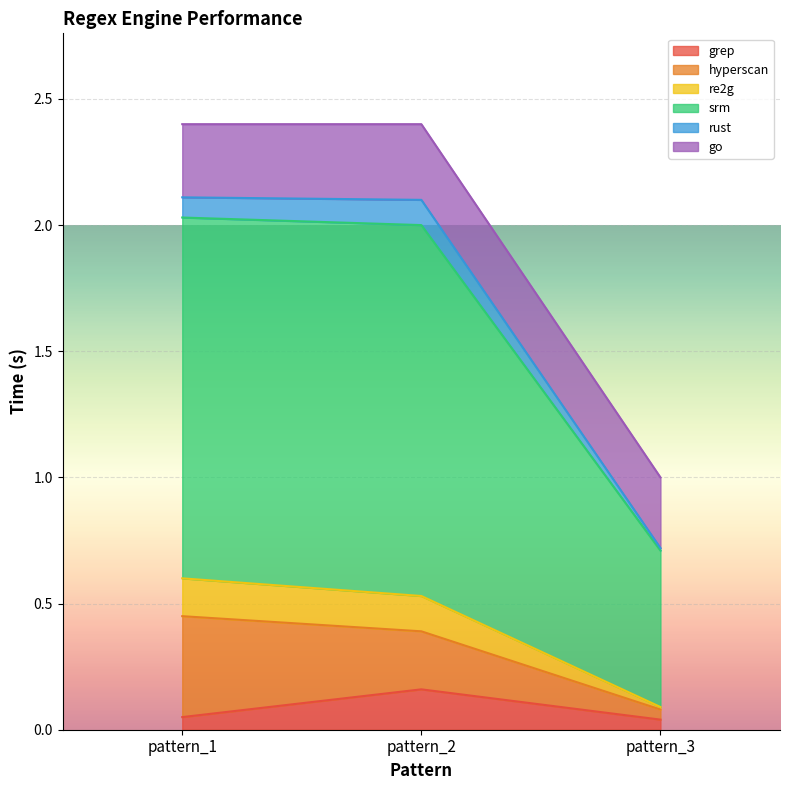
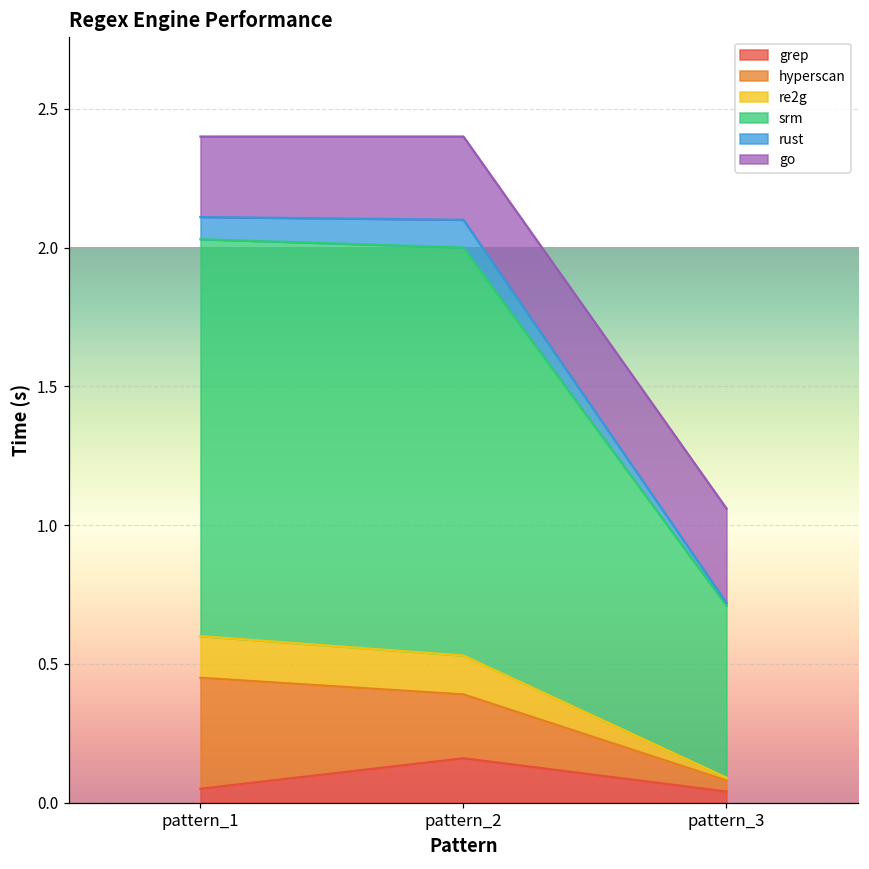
go, pattern_3: 0.28 -> 0.34
